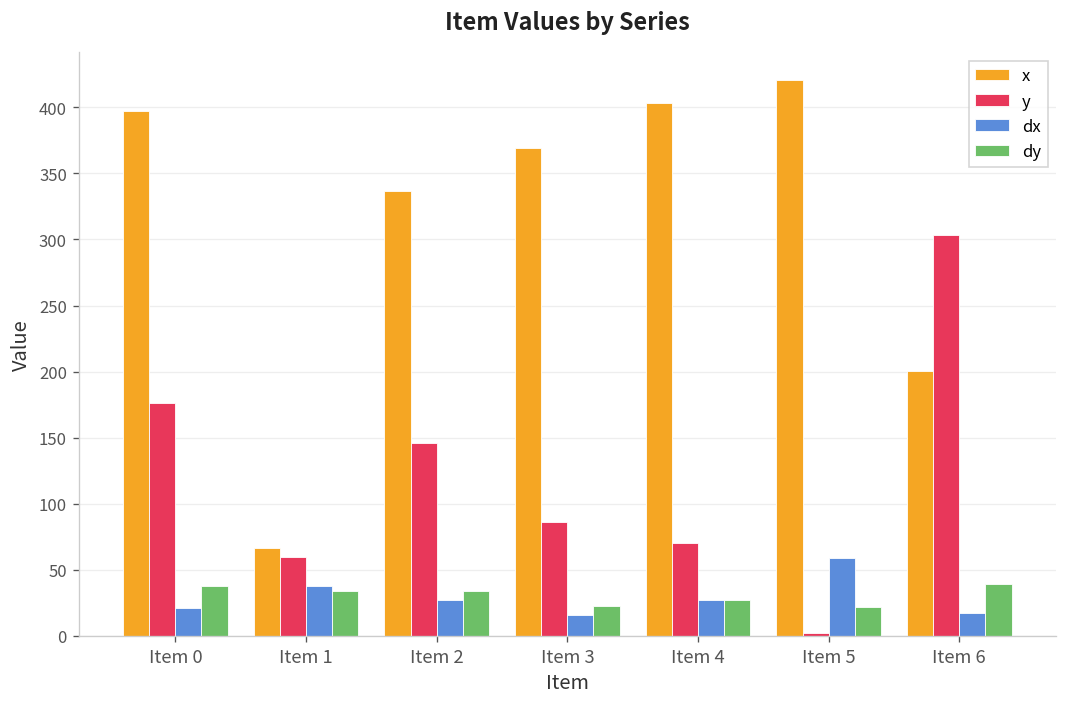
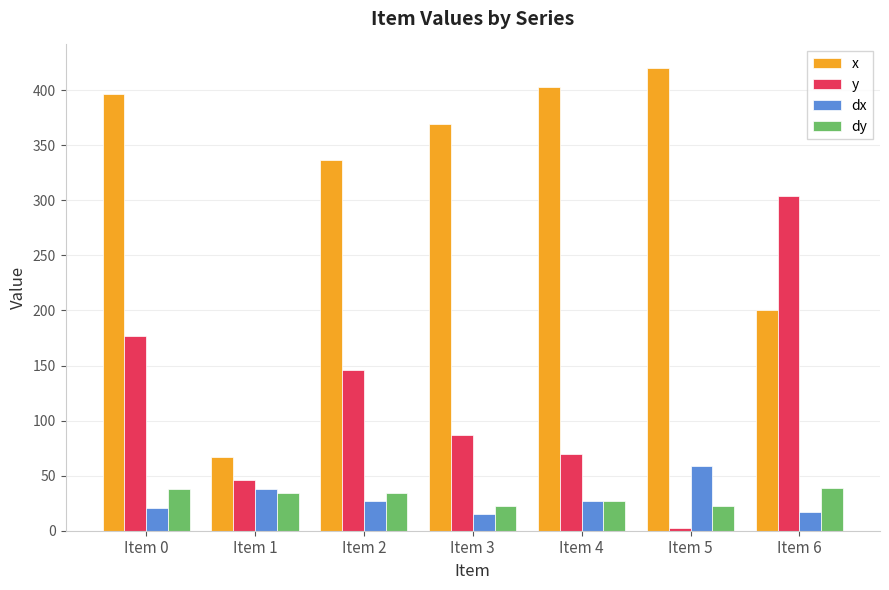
y, Item 1: 59 -> 46
